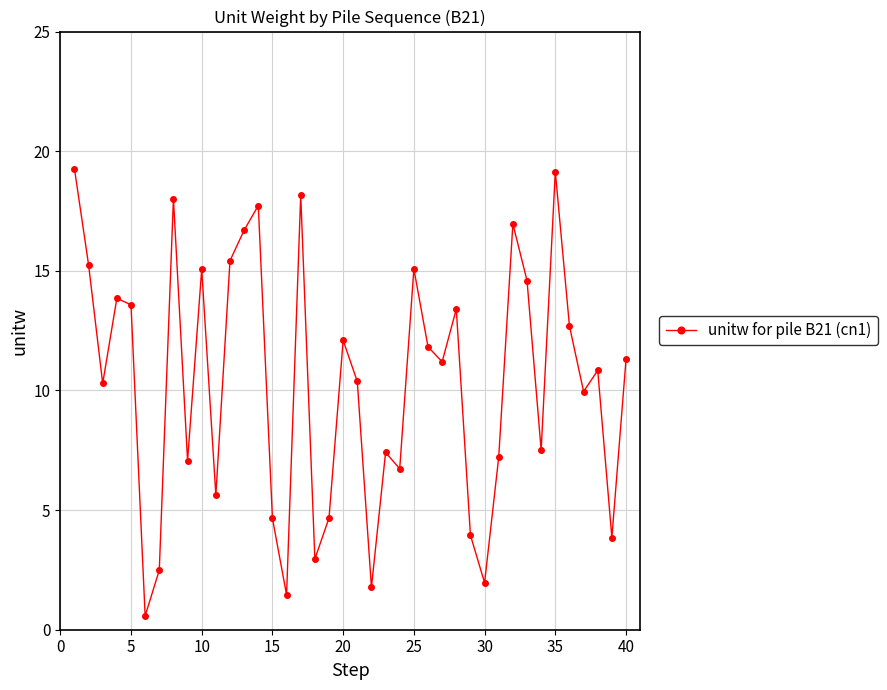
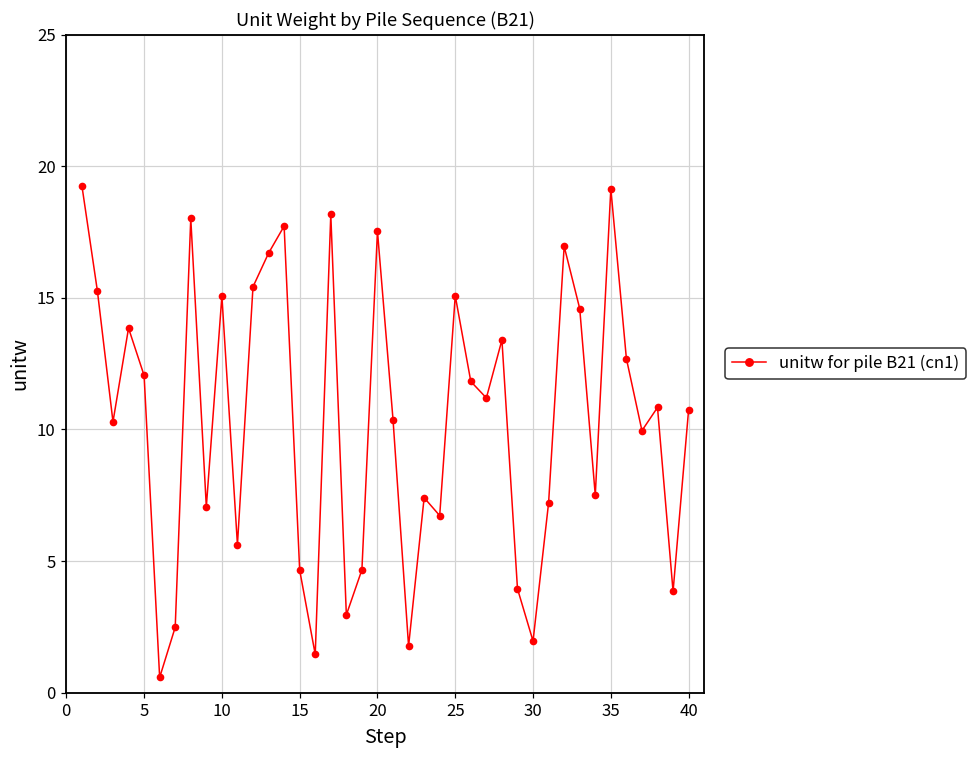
5: 13.6 -> 12.1
20: 12.1 -> 17.5
40: 11.3 -> 10.8
